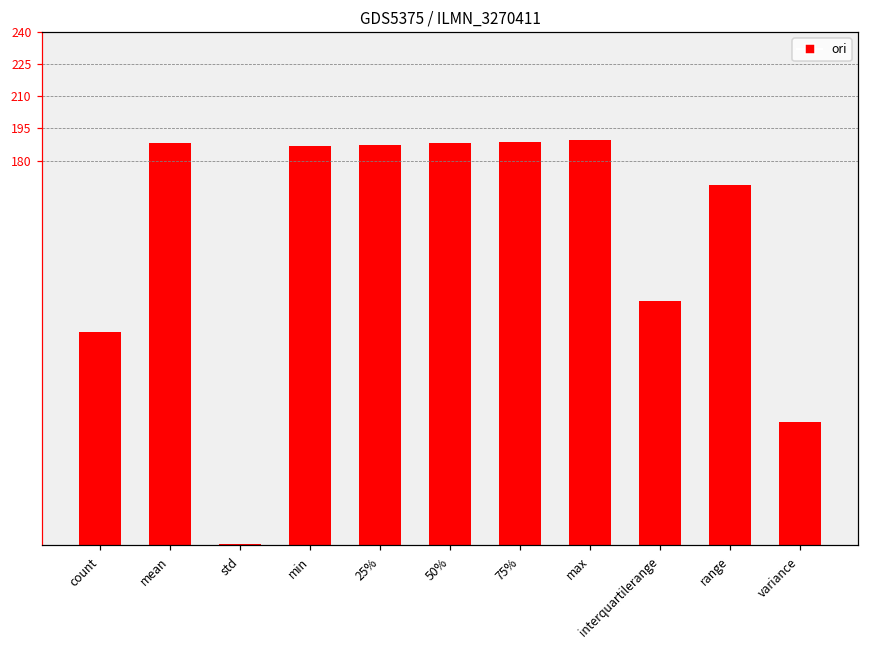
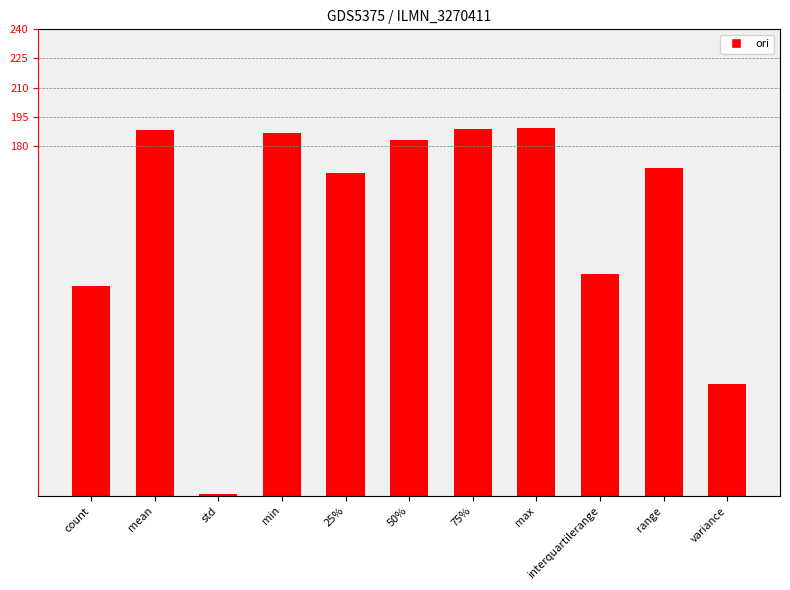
count: 100 -> 108
25%: 187 -> 166
50%: 188 -> 183
